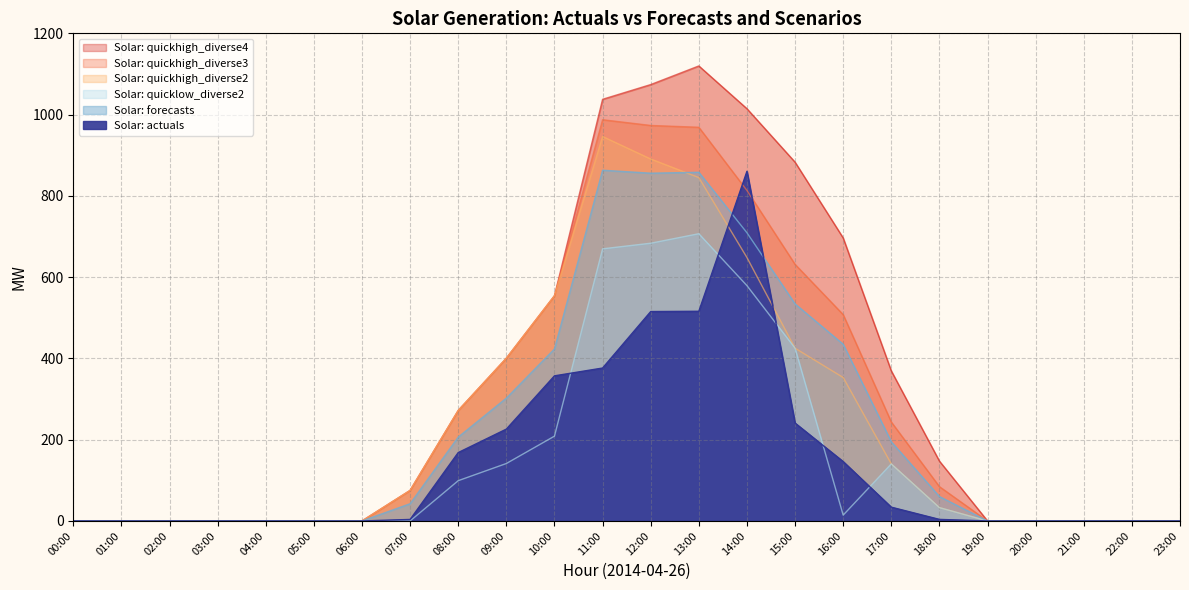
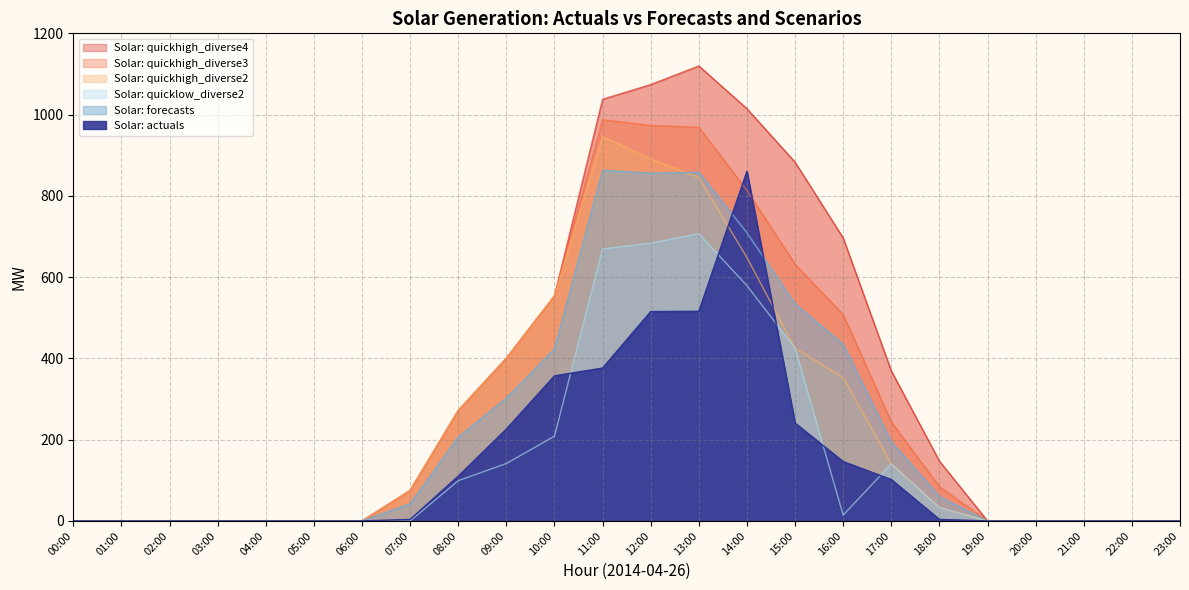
Solar: actuals, 08:00: 170 -> 110
Solar: actuals, 17:00: 30 -> 100
